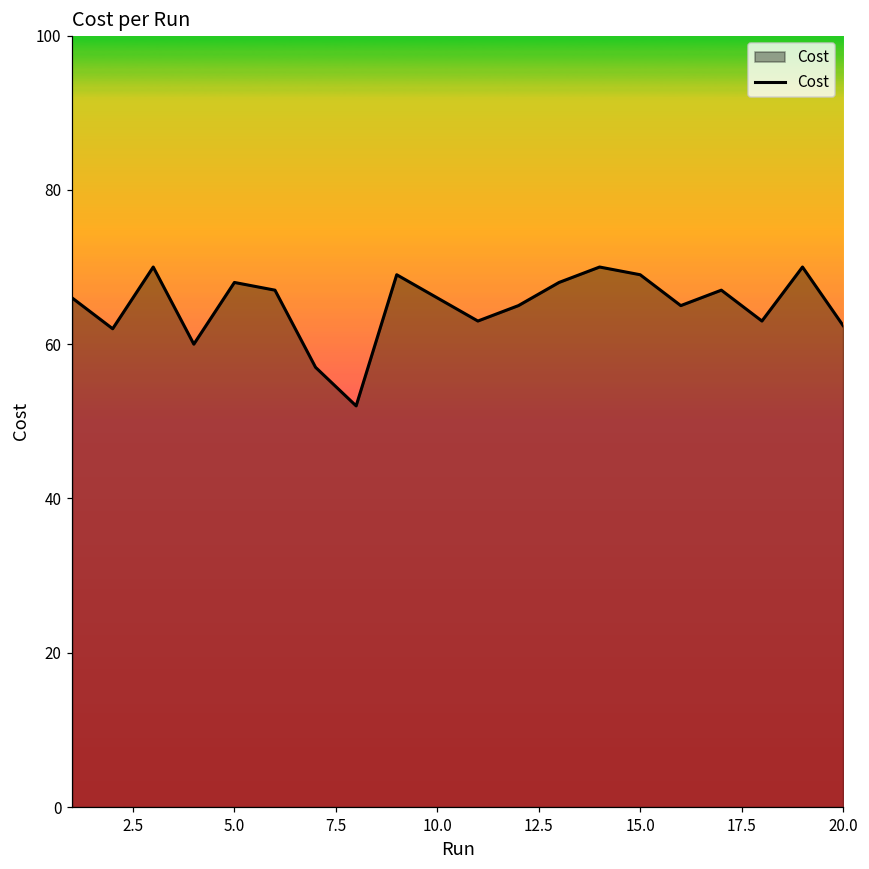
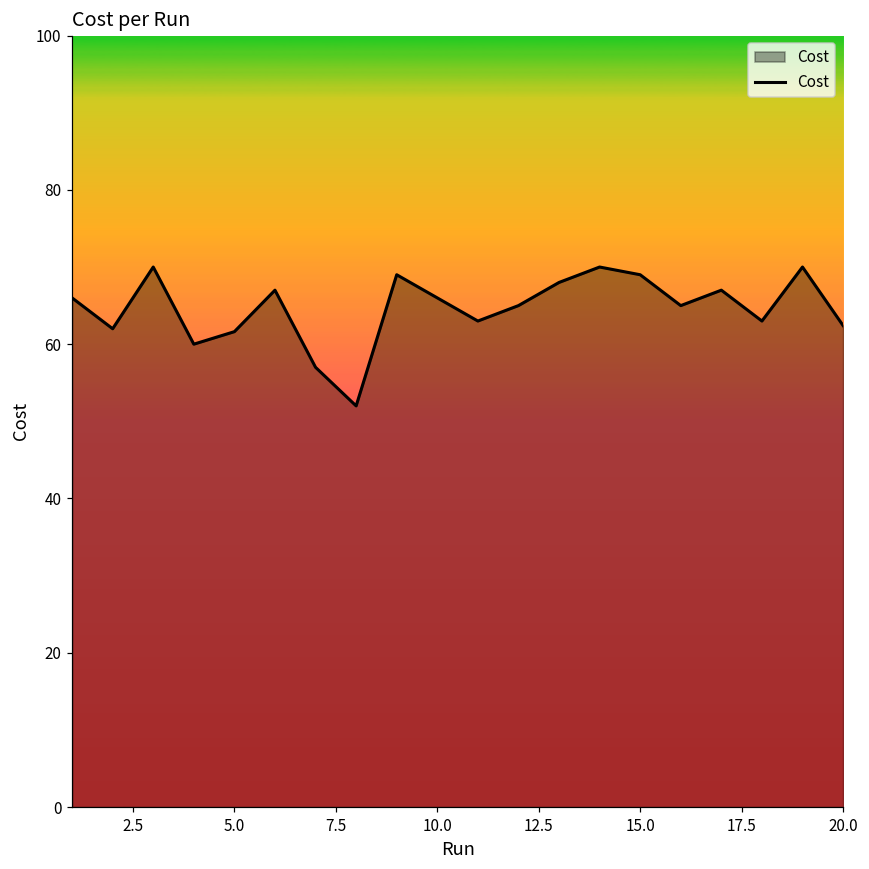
5.0: 68 -> 62
